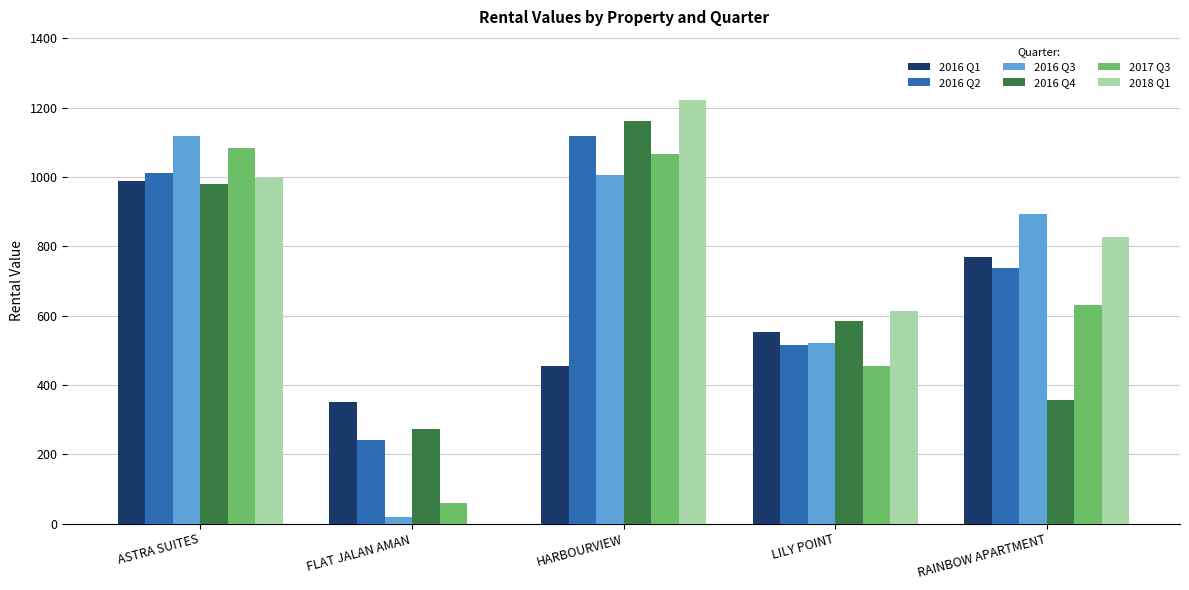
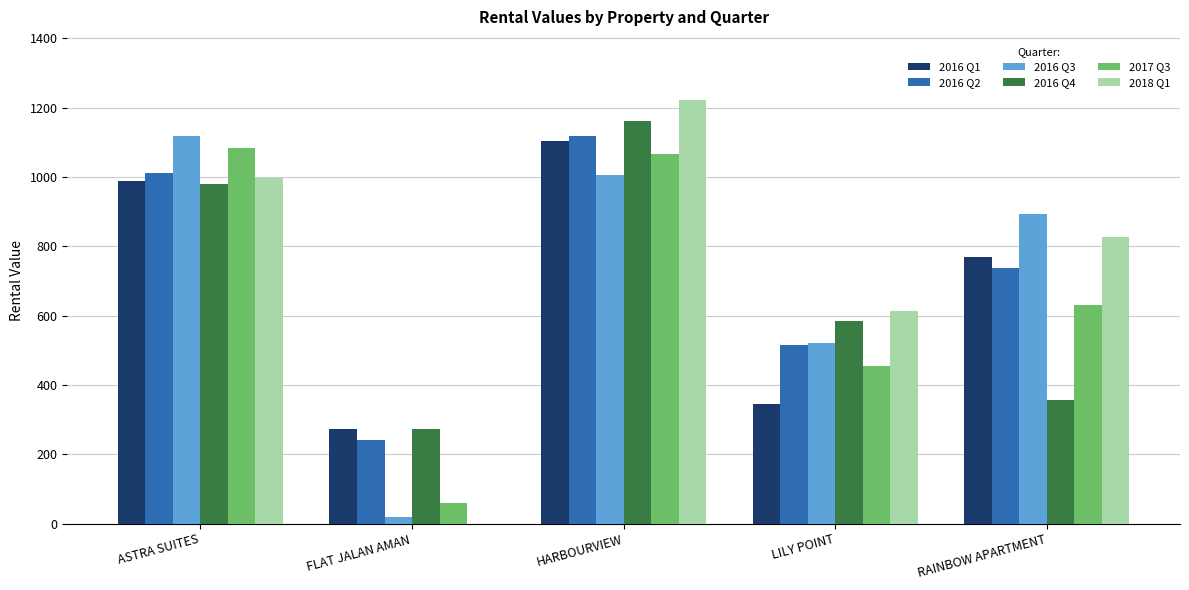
2016 Q1, FLAT JALAN AMAN: 350 -> 270
2016 Q1, HARBOURVIEW: 460 -> 1100
2016 Q1, LILY POINT: 550 -> 340
